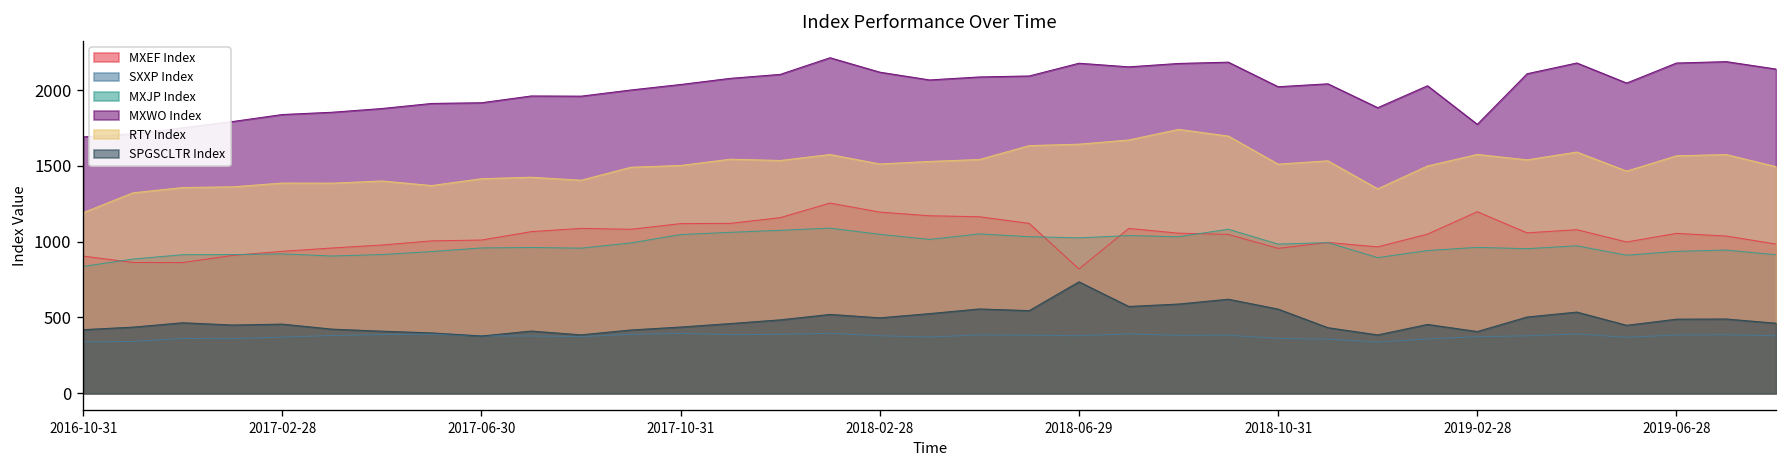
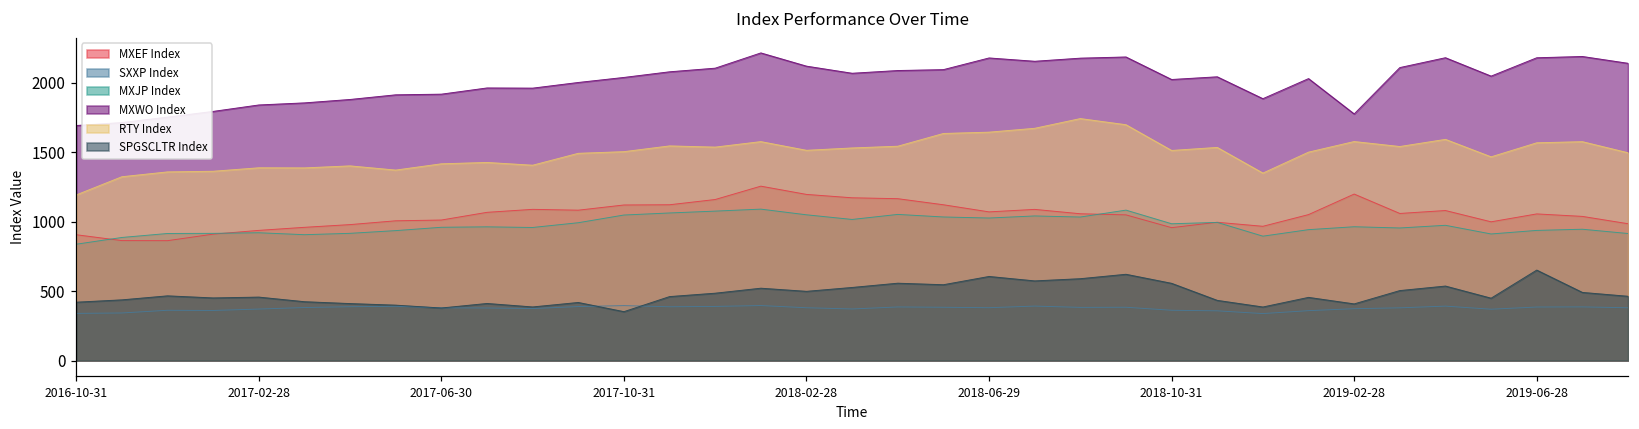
SPGSCLTR Index, 2017-10-31: 440 -> 350
MXEF Index, 2018-06-29: 820 -> 1070
SPGSCLTR Index, 2018-06-29: 740 -> 600
SPGSCLTR Index, 2019-06-28: 490 -> 650
